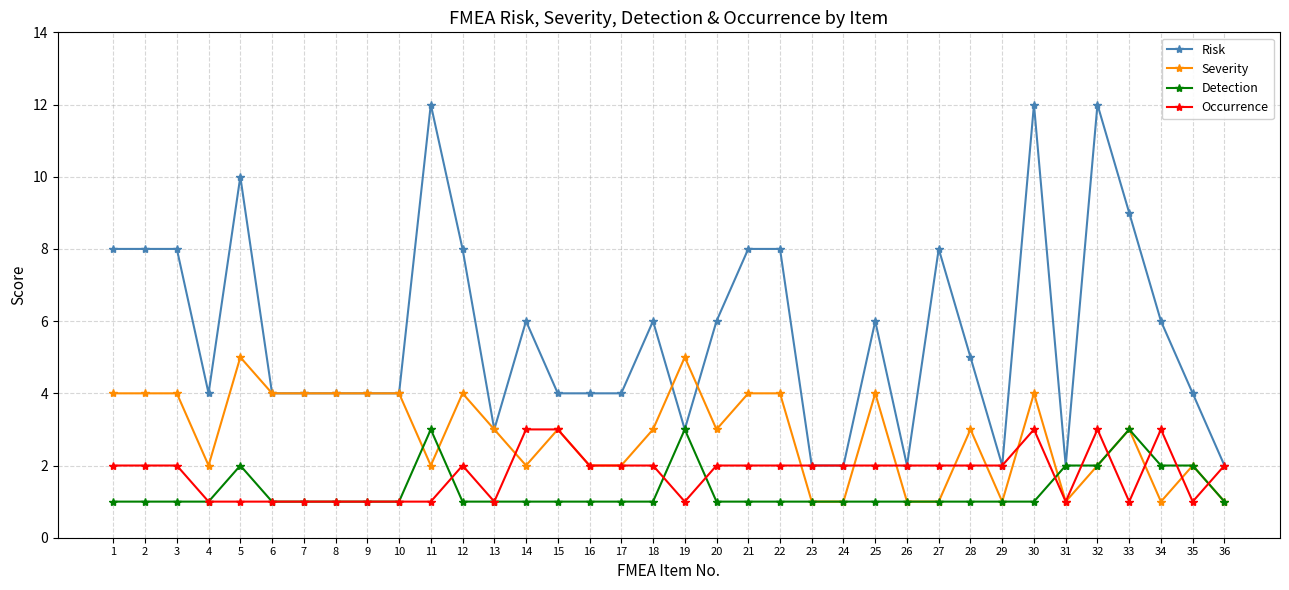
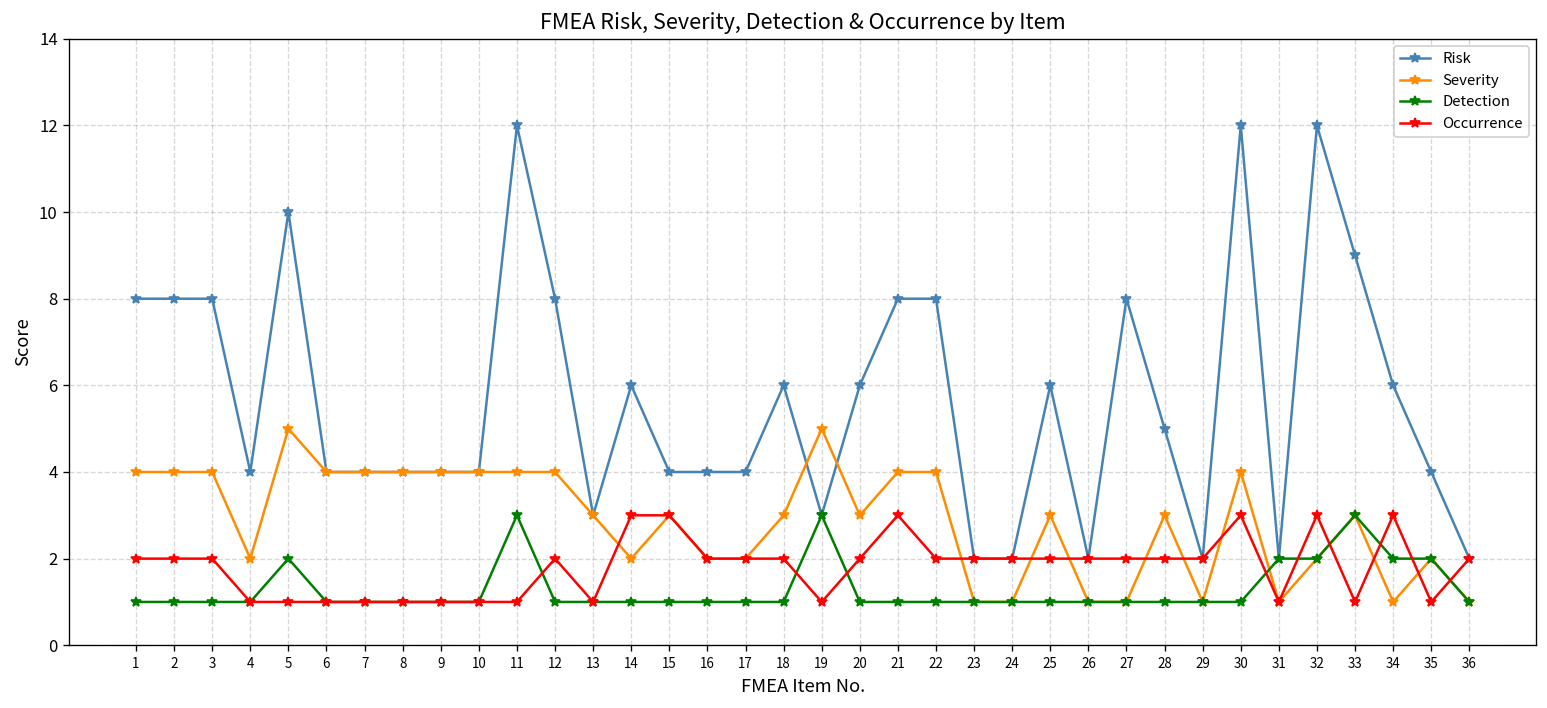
Severity, 11: 2 -> 4
Occurrence, 21: 2 -> 3
Severity, 25: 4 -> 3
